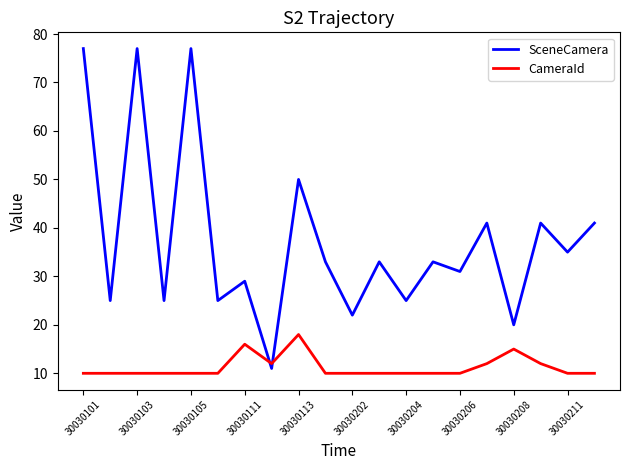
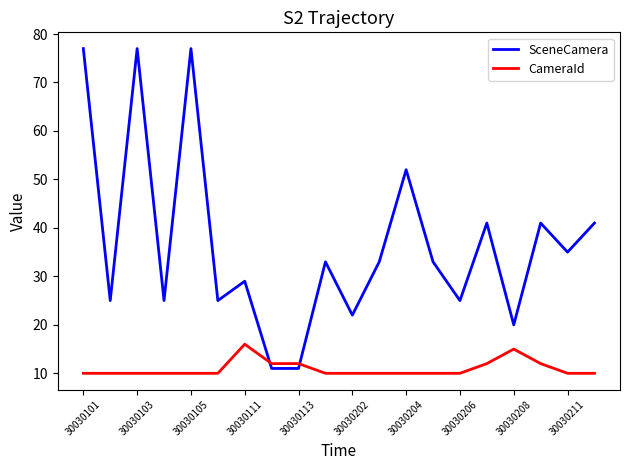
SceneCamera, 30030113: 50 -> 11
CameraId, 30030113: 18 -> 12
SceneCamera, 30030204: 25 -> 52
SceneCamera, 30030206: 31 -> 25
